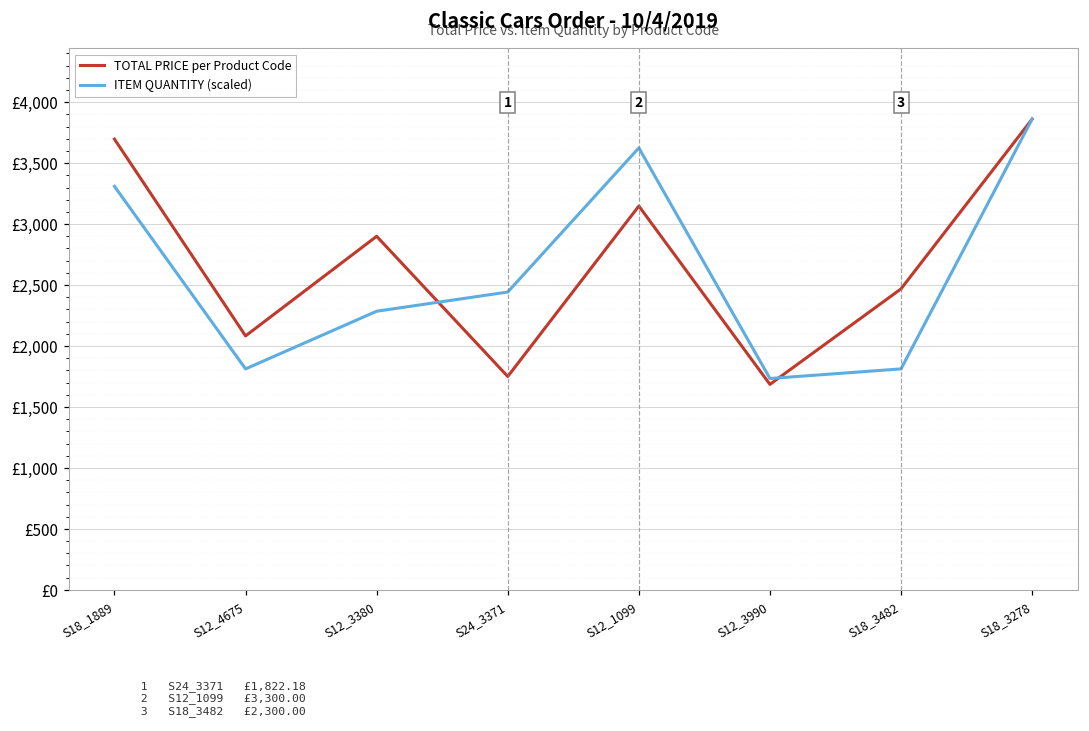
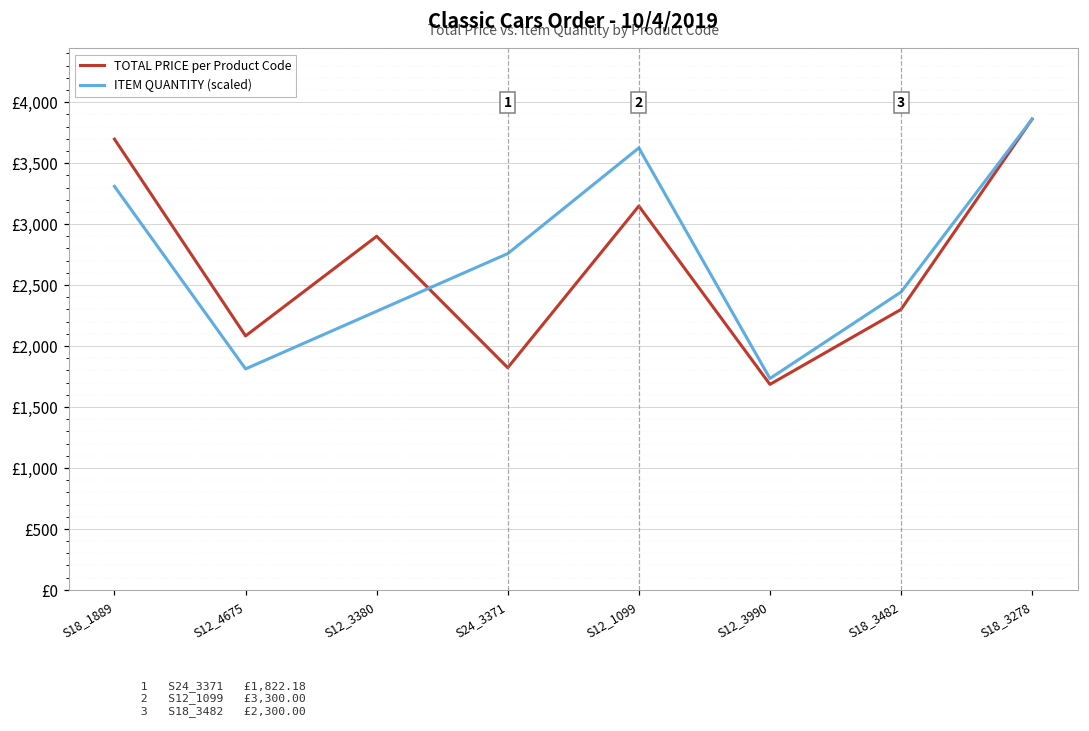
TOTAL PRICE per Product Code, S24_3371: £1,750 -> £1,820
ITEM QUANTITY (scaled), S24_3371: £2,440 -> £2,760
TOTAL PRICE per Product Code, S18_3482: £2,470 -> £2,300
ITEM QUANTITY (scaled), S18_3482: £1,810 -> £2,440
